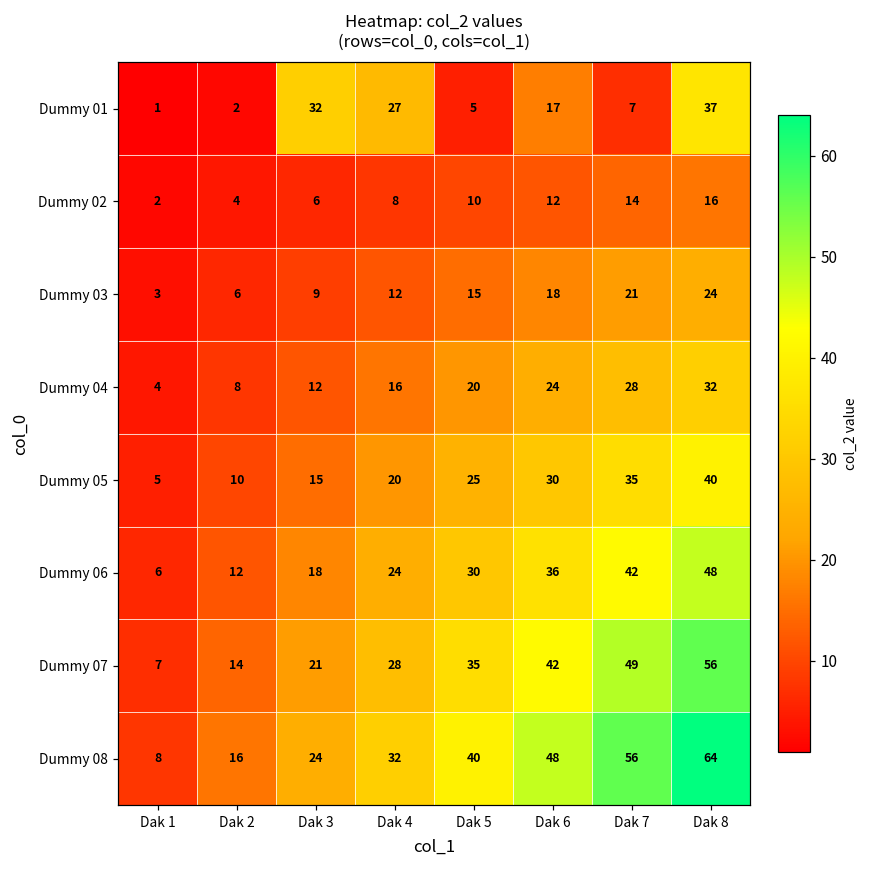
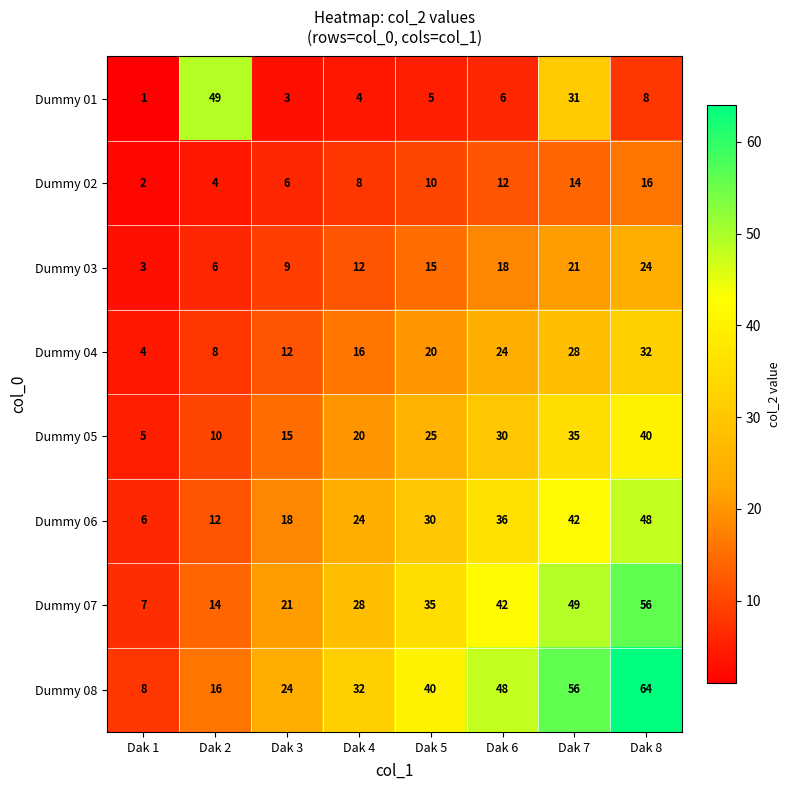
Dummy 01, Dak 2: 2 -> 49
Dummy 01, Dak 3: 32 -> 3
Dummy 01, Dak 4: 27 -> 4
Dummy 01, Dak 6: 17 -> 6
Dummy 01, Dak 7: 7 -> 31
Dummy 01, Dak 8: 37 -> 8
